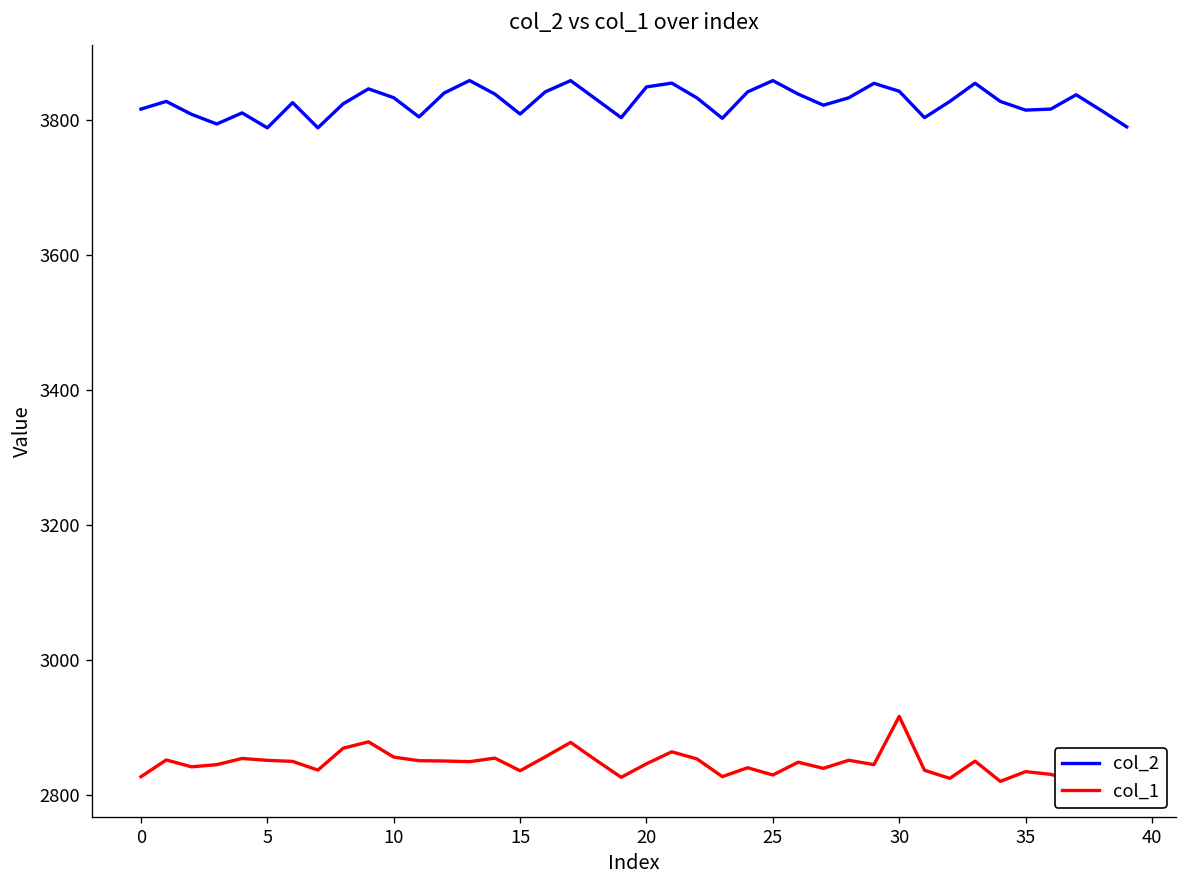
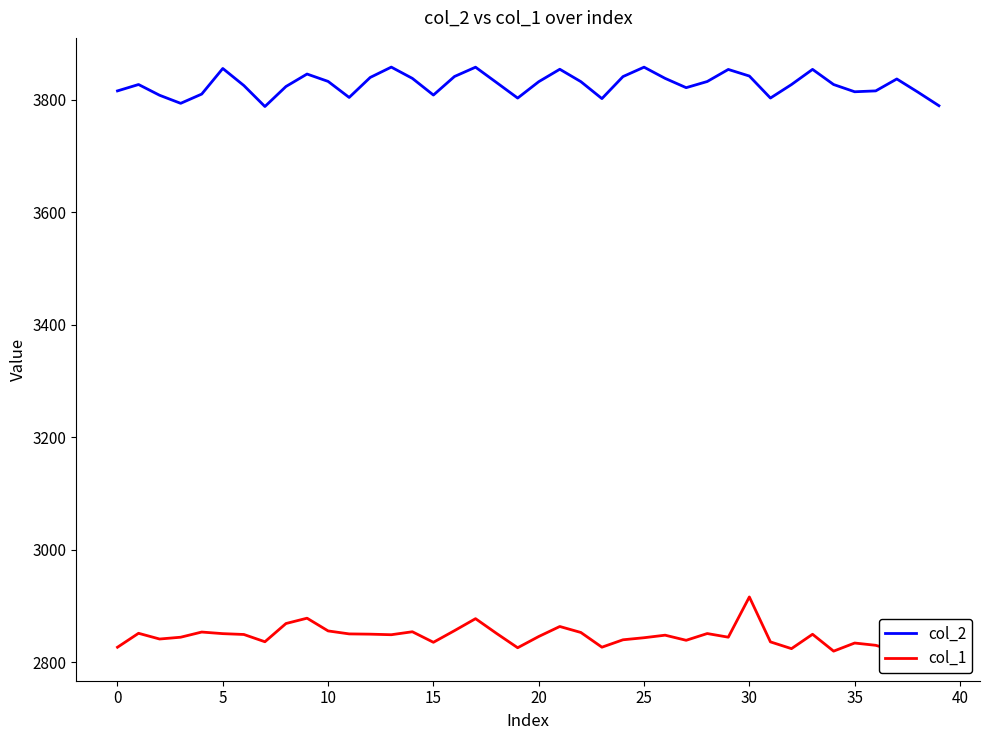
col_2, 5: 3790 -> 3860
col_2, 20: 3850 -> 3830
col_1, 25: 2830 -> 2840
